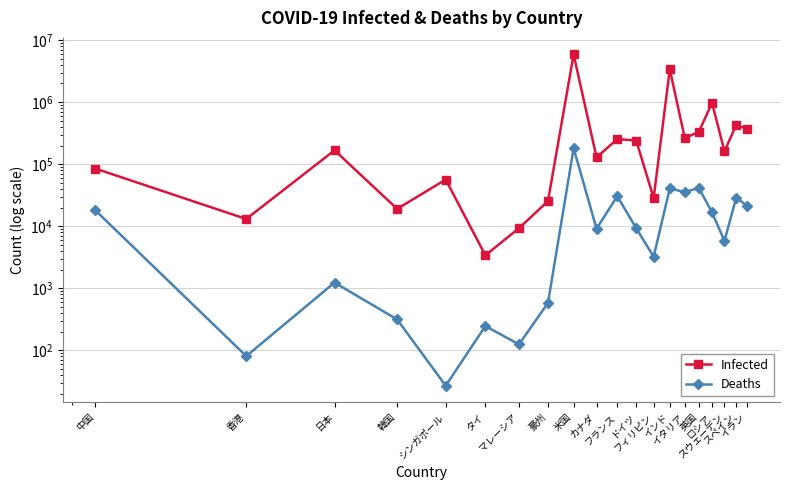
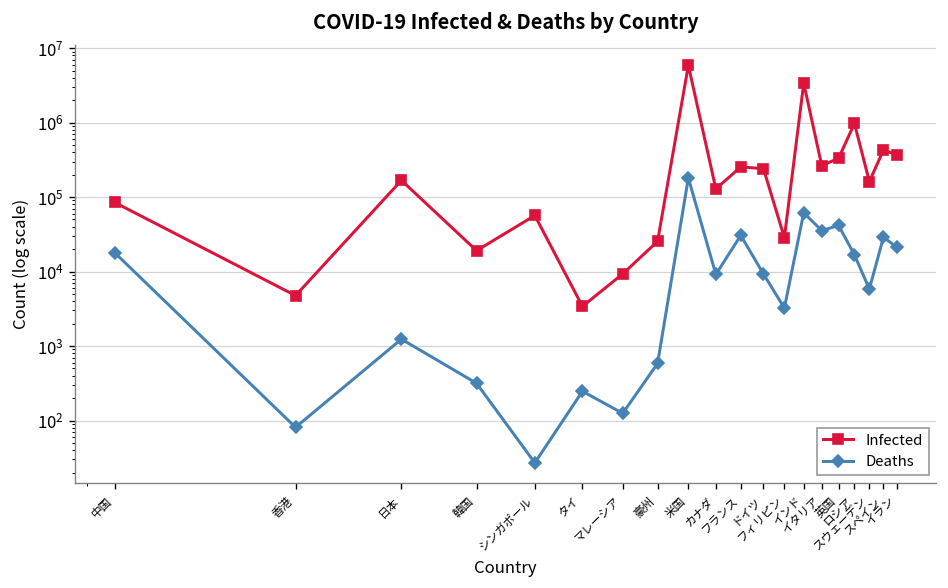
Infected, 香港: 13000 -> 5000
Deaths, インド: 40000 -> 60000
